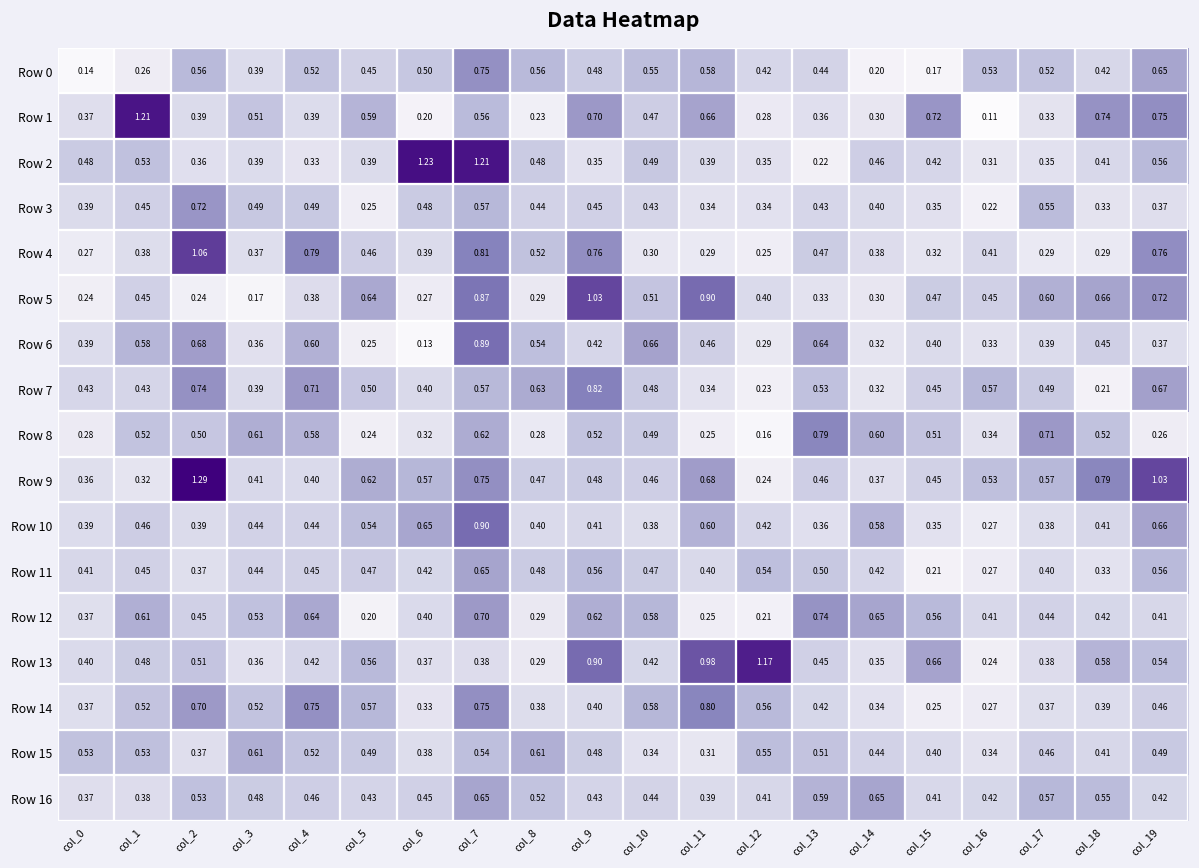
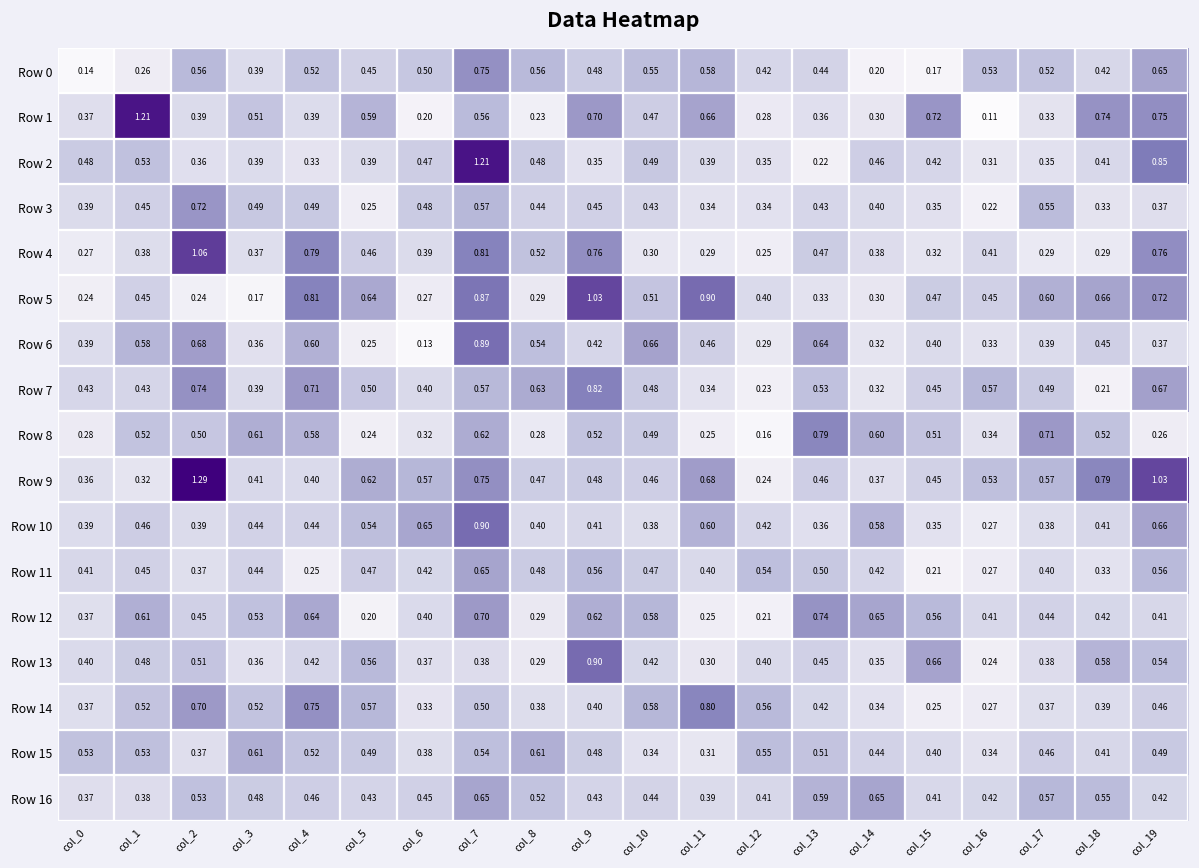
Row 2, col_6: 1.23 -> 0.47
Row 2, col_19: 0.56 -> 0.85
Row 5, col_4: 0.38 -> 0.81
Row 11, col_4: 0.45 -> 0.25
Row 13, col_11: 0.98 -> 0.30
Row 13, col_12: 1.17 -> 0.40
Row 14, col_7: 0.75 -> 0.50
